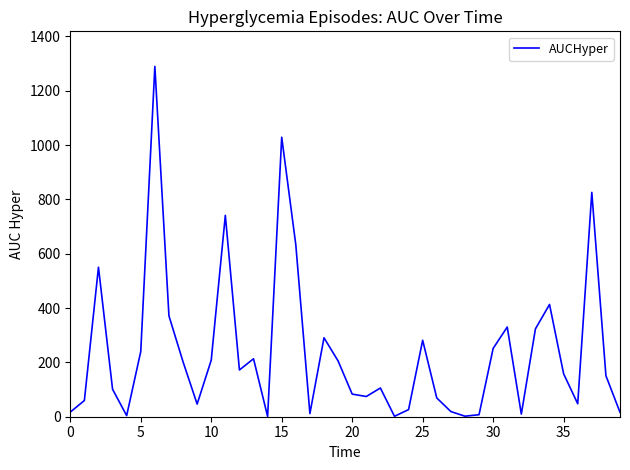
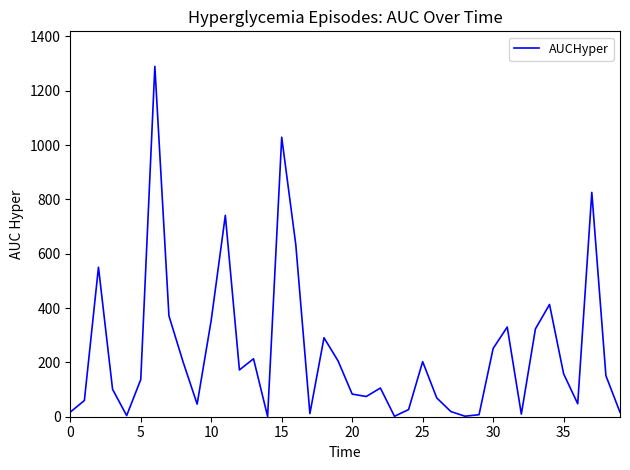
5: 240 -> 140
10: 210 -> 360
25: 280 -> 200
